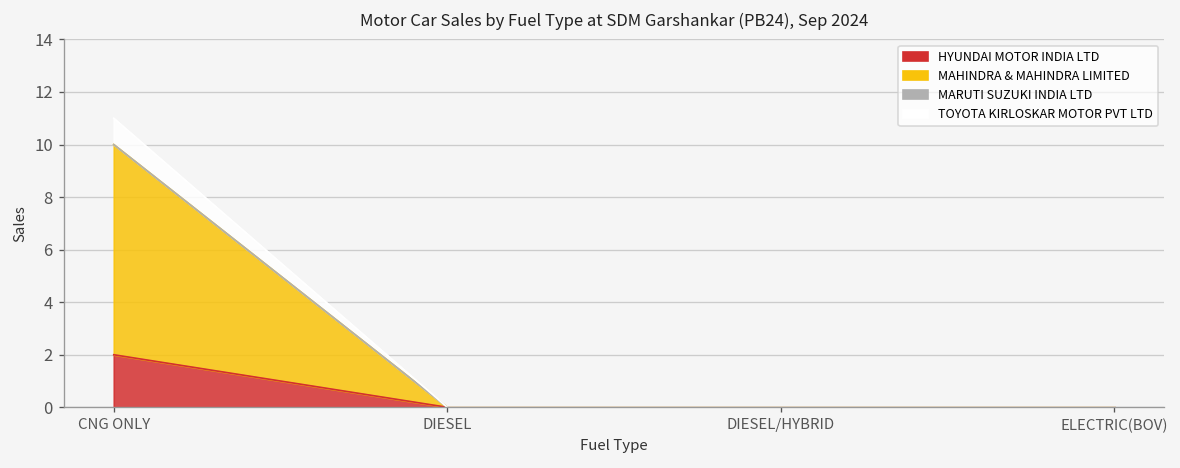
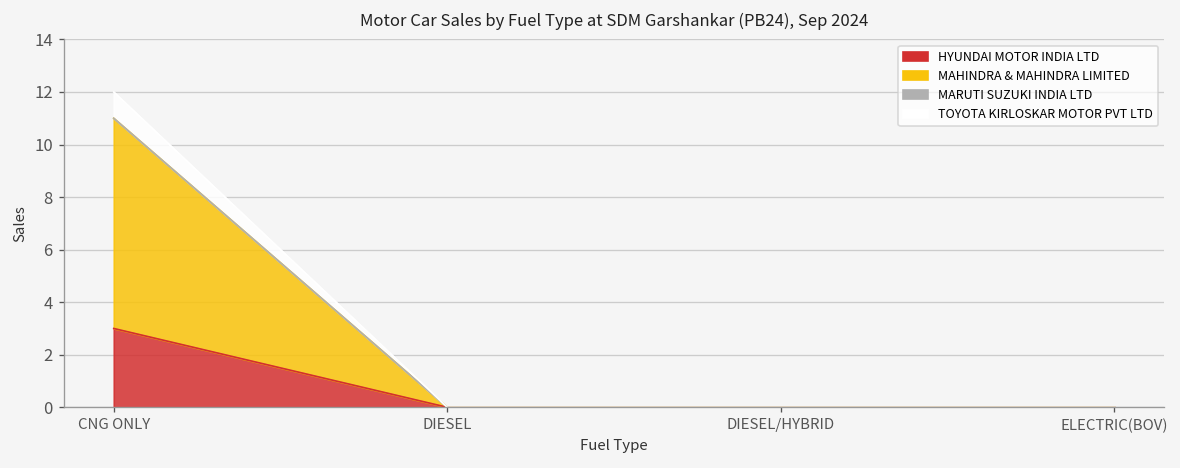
HYUNDAI MOTOR INDIA LTD, CNG ONLY: 2 -> 3
